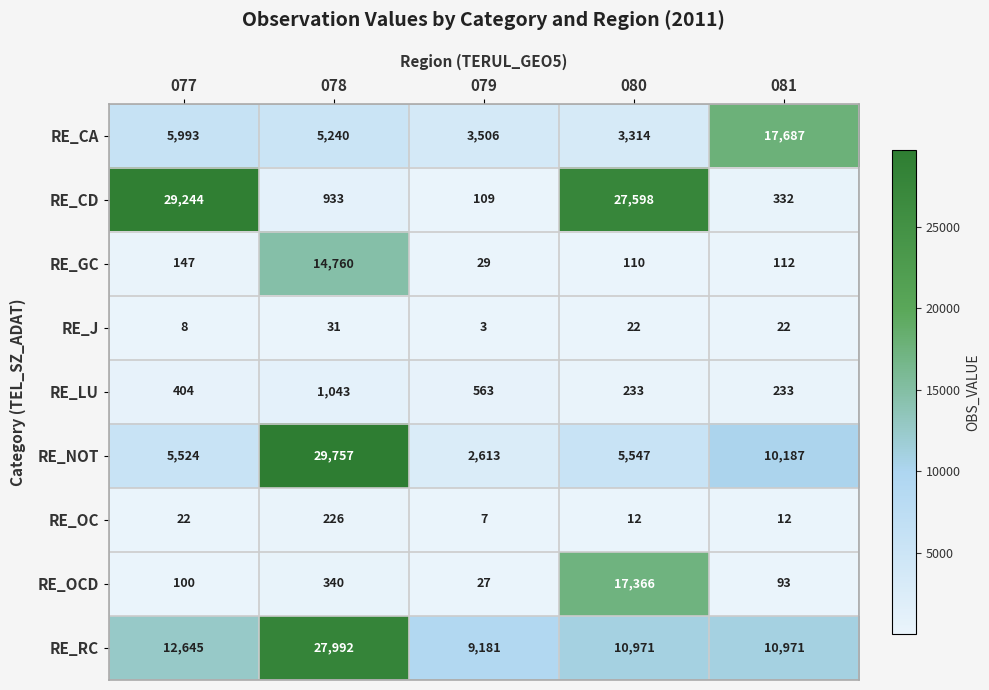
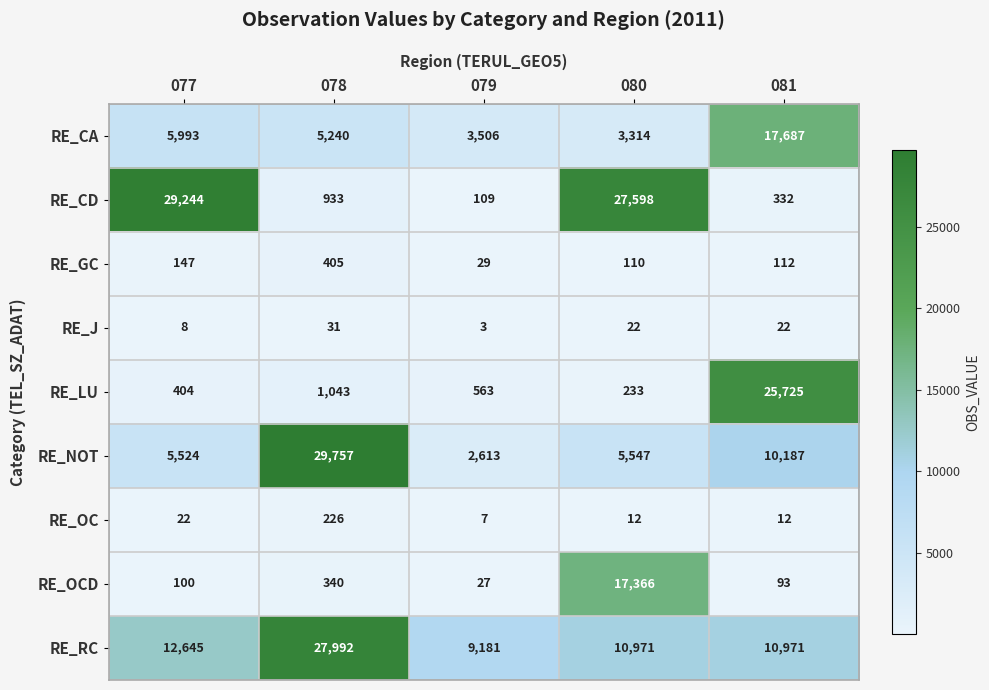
RE_GC, 078: 14,760 -> 405
RE_LU, 081: 233 -> 25,725
